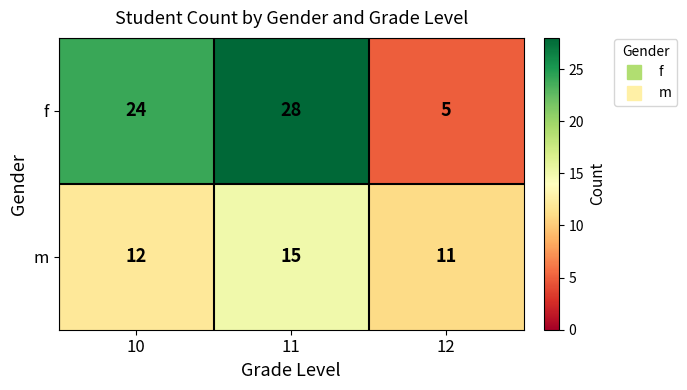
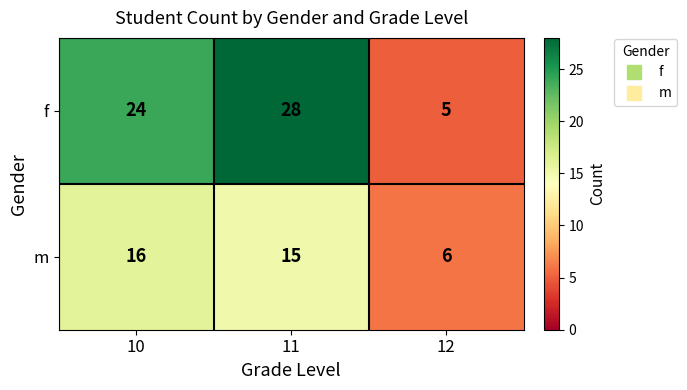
m, 10: 12 -> 16
m, 12: 11 -> 6
